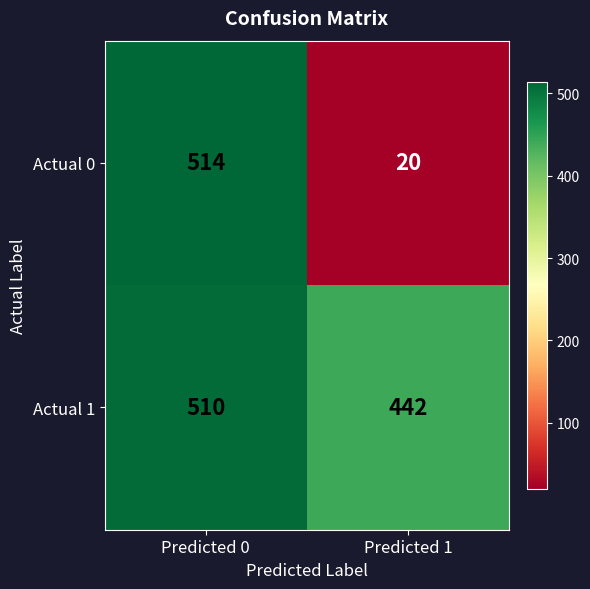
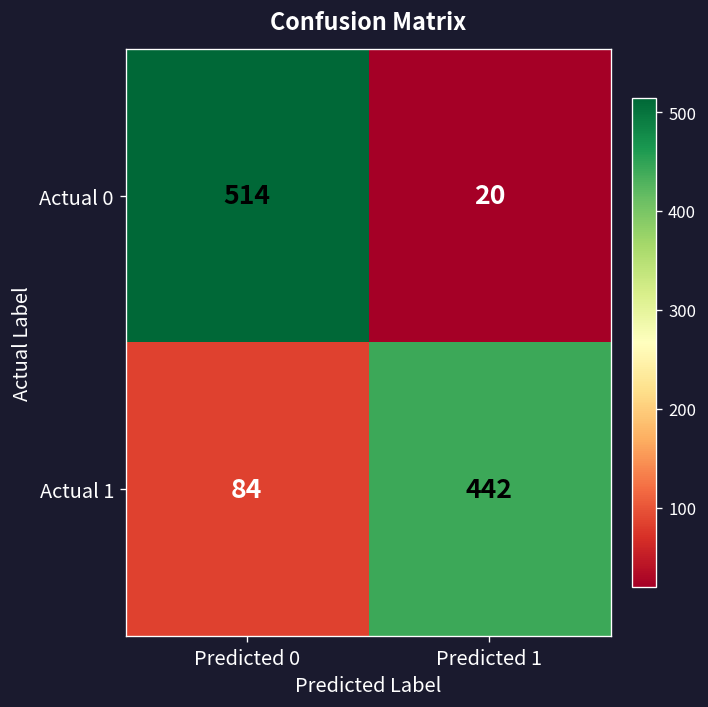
Actual 1, Predicted 0: 510 -> 84
